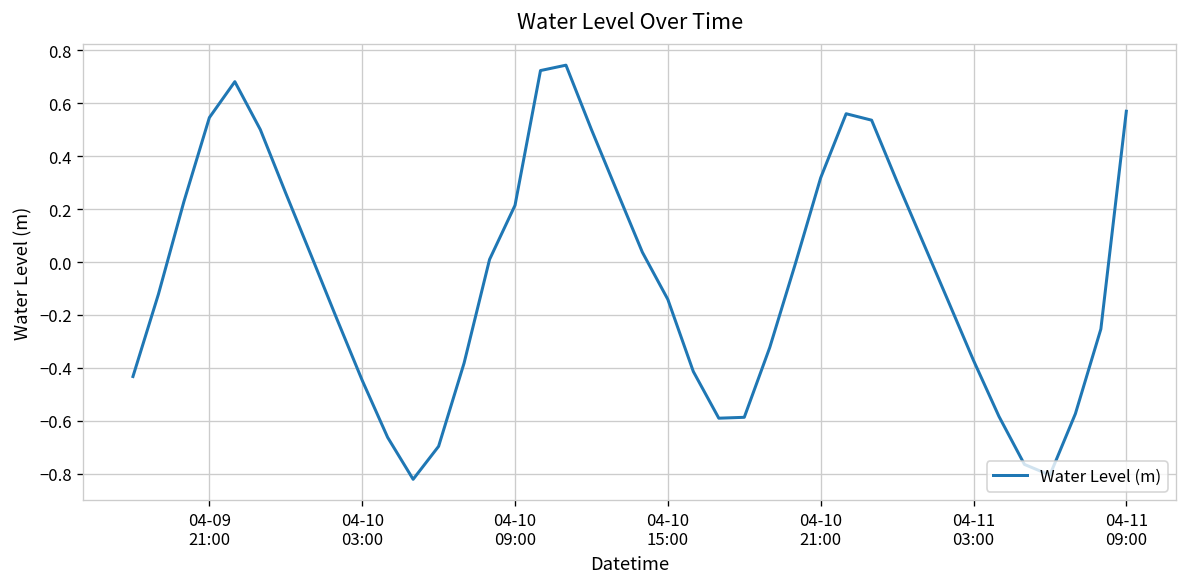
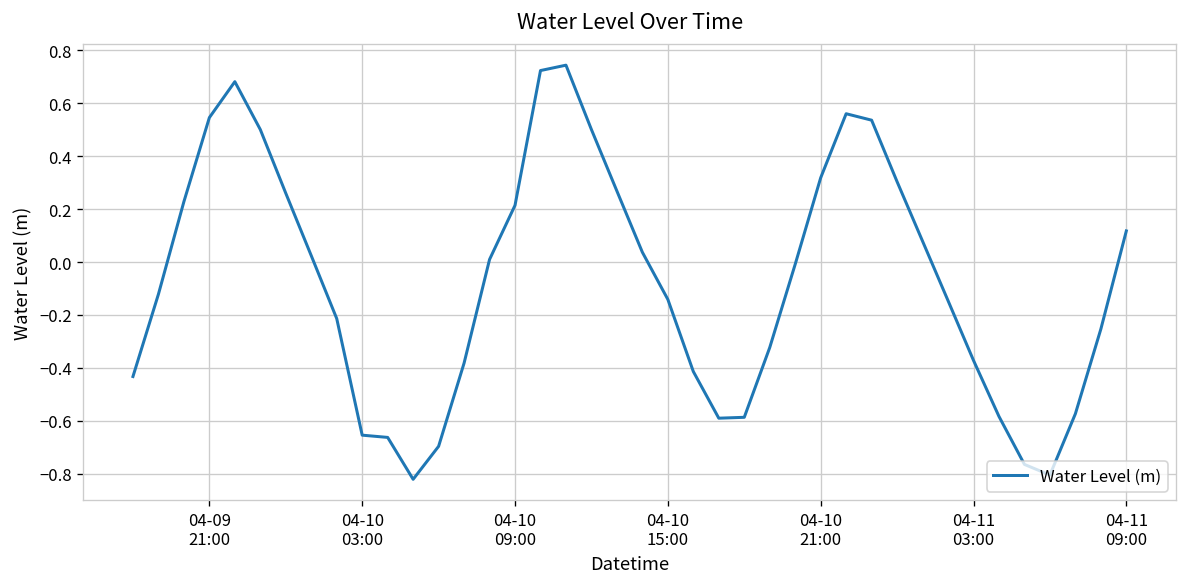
04-10 03:00: -0.45 -> -0.65
04-11 09:00: 0.57 -> 0.12
